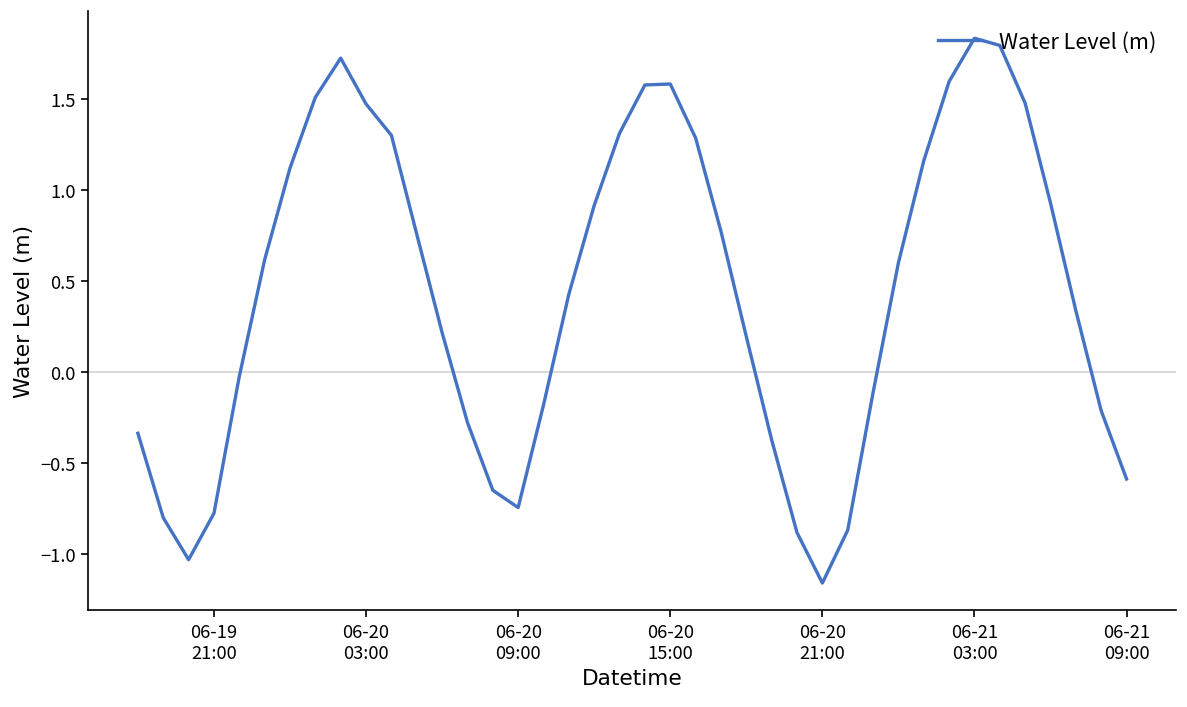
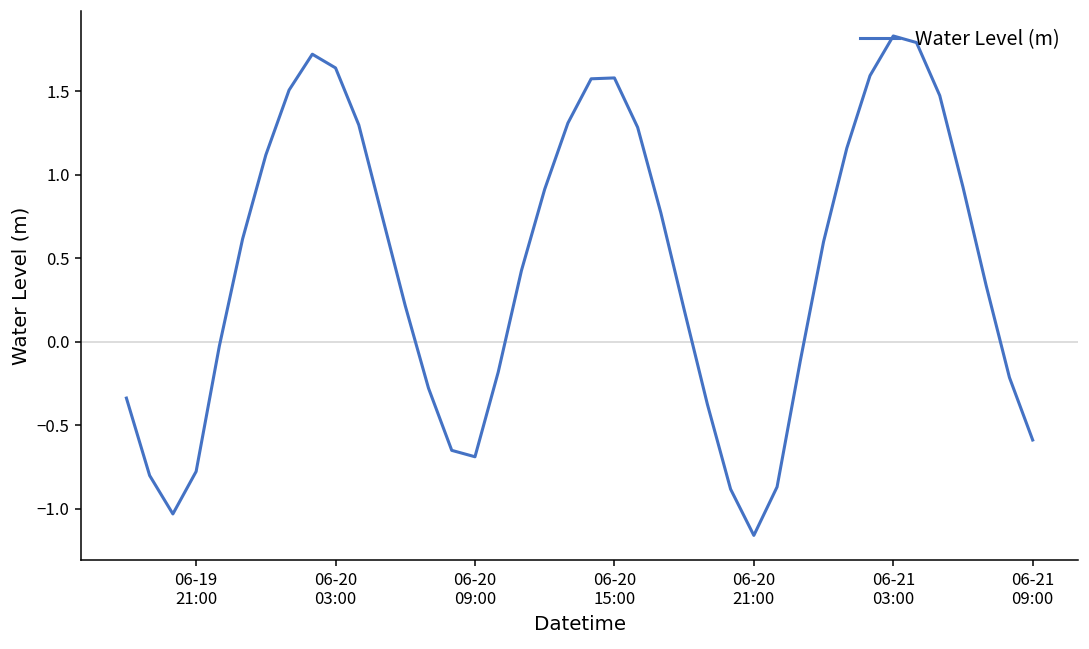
06-20 03:00: 1.47 -> 1.64
06-20 09:00: -0.74 -> -0.69
